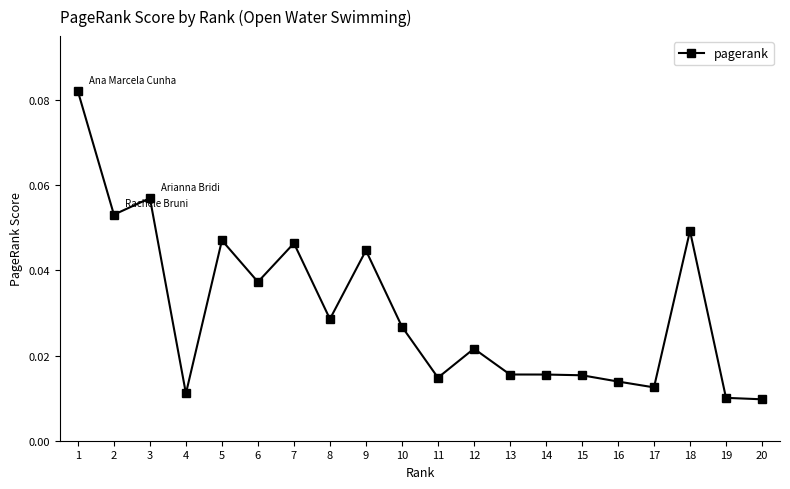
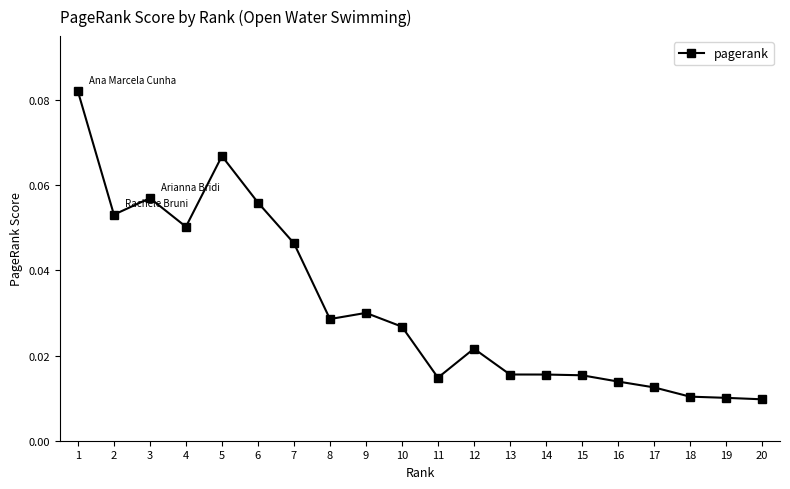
4: 0.011 -> 0.050
5: 0.047 -> 0.067
6: 0.037 -> 0.056
9: 0.045 -> 0.030
18: 0.049 -> 0.010
